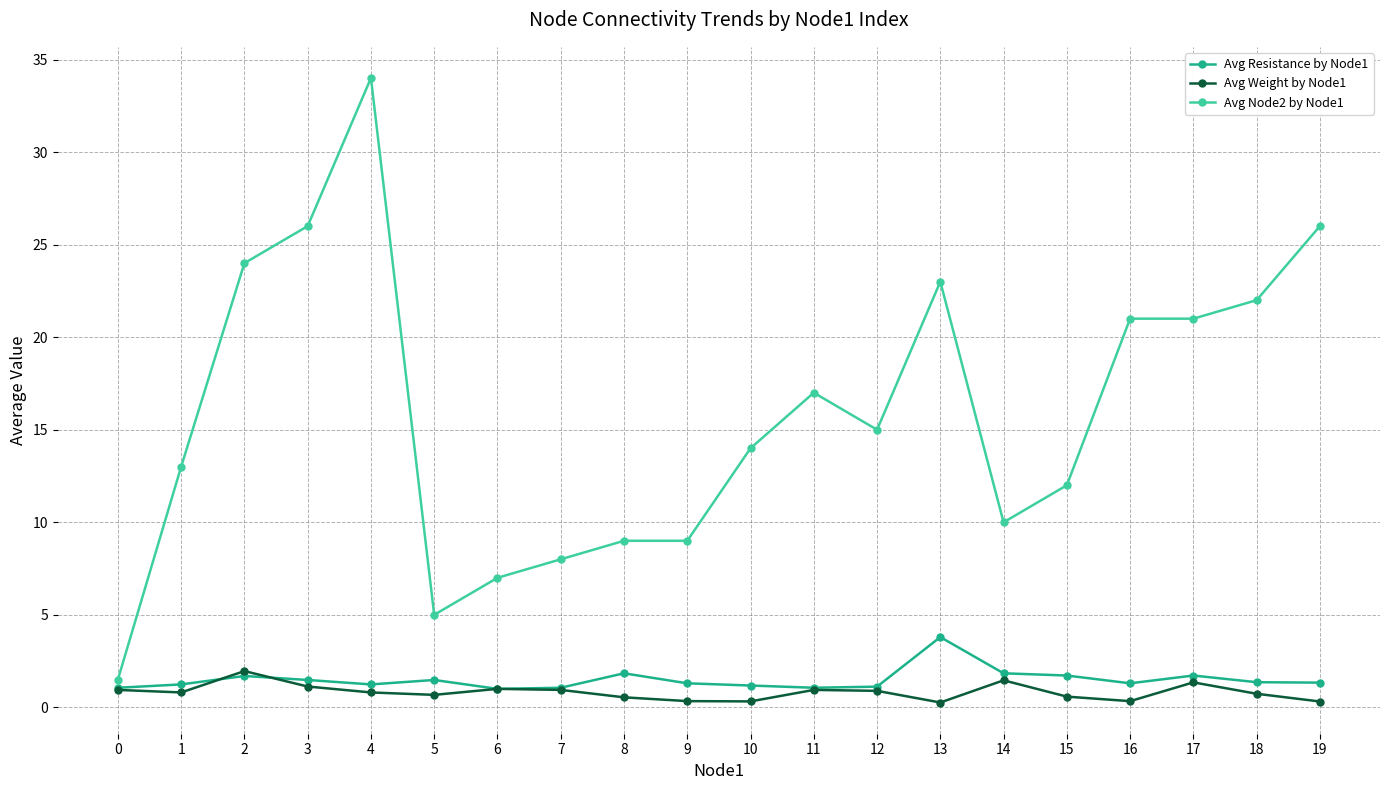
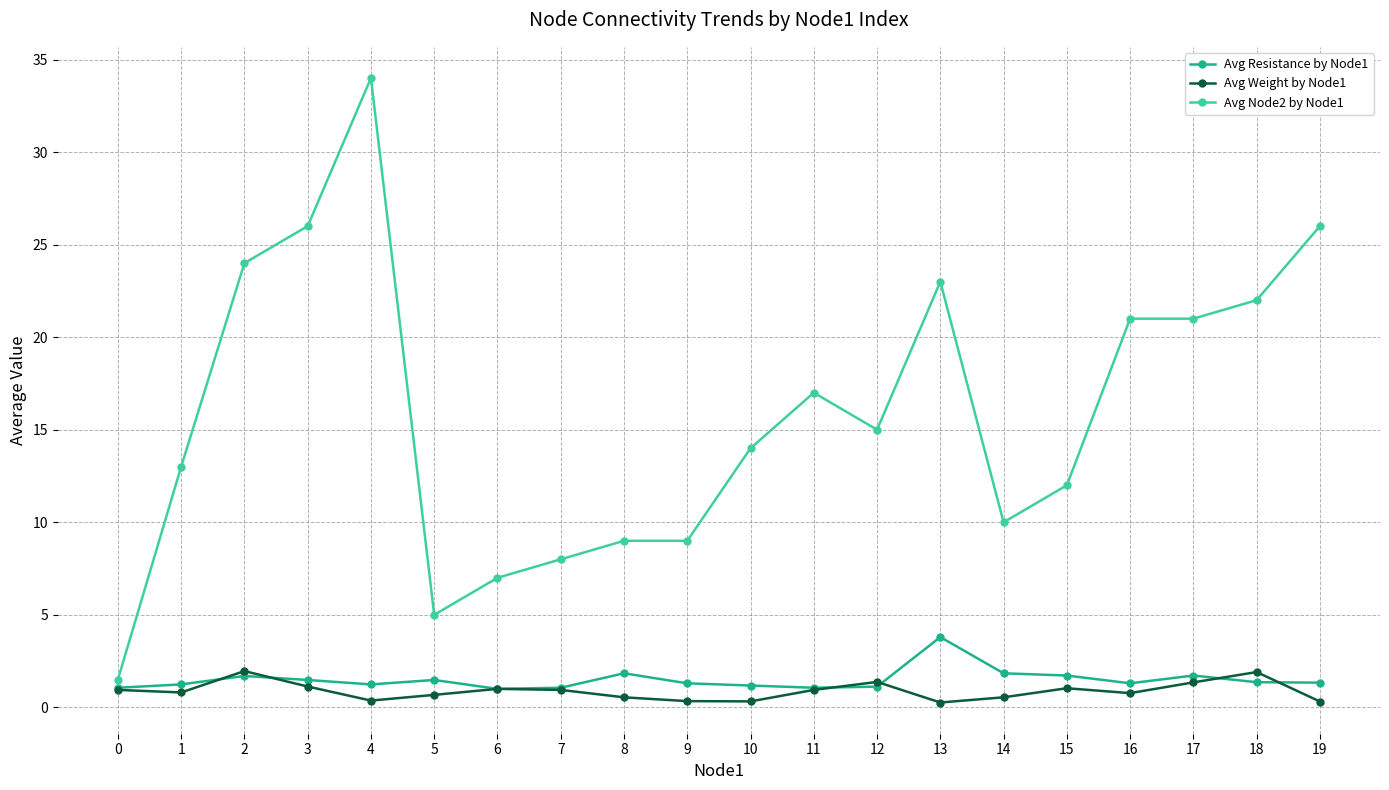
Avg Weight by Node1, 4: 0.8 -> 0.4
Avg Weight by Node1, 12: 0.9 -> 1.4
Avg Weight by Node1, 14: 1.5 -> 0.5
Avg Weight by Node1, 15: 0.6 -> 1.0
Avg Weight by Node1, 16: 0.3 -> 0.8
Avg Weight by Node1, 18: 0.7 -> 1.9
